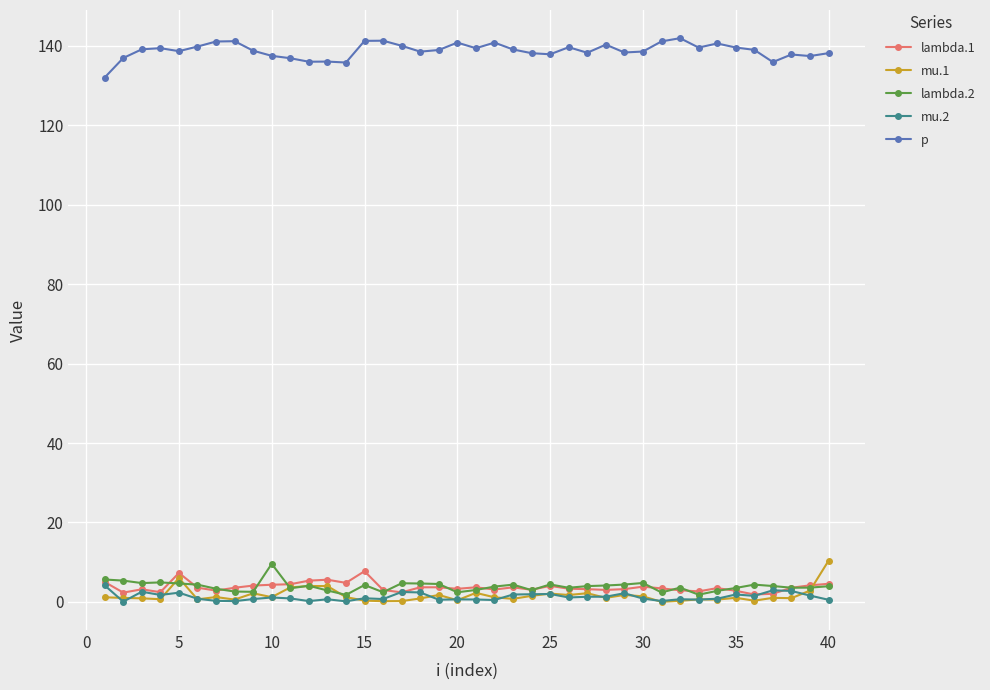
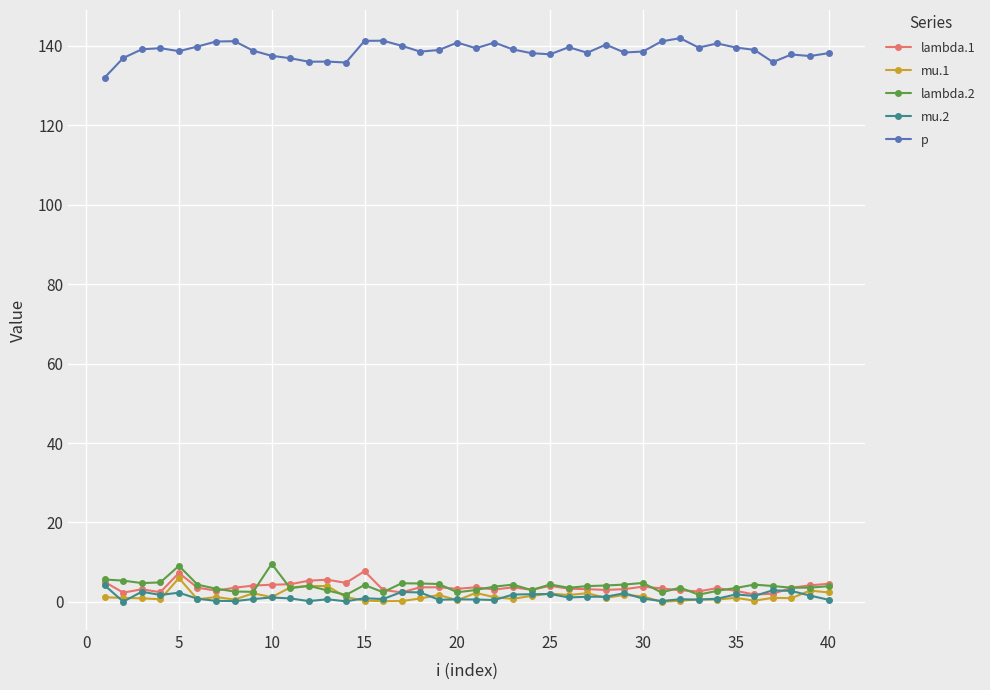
lambda.2, 5: 5 -> 9
mu.1, 40: 10 -> 2
